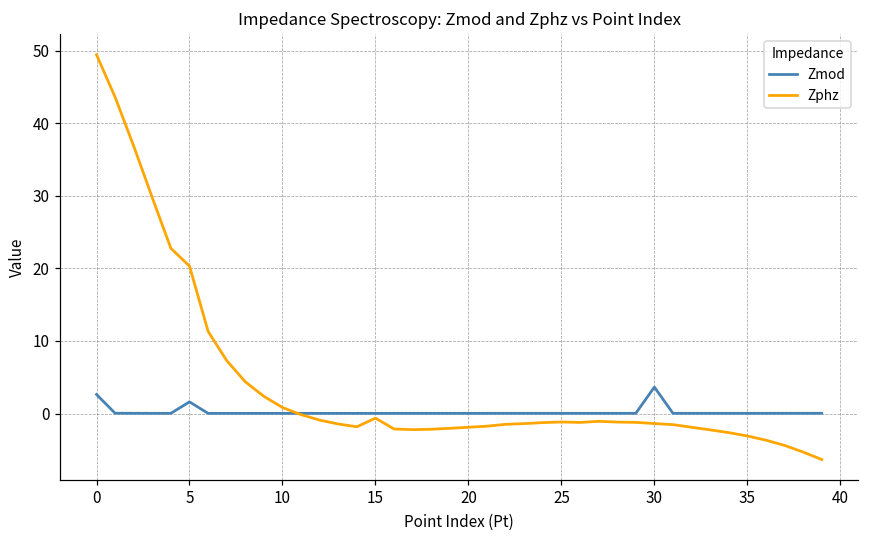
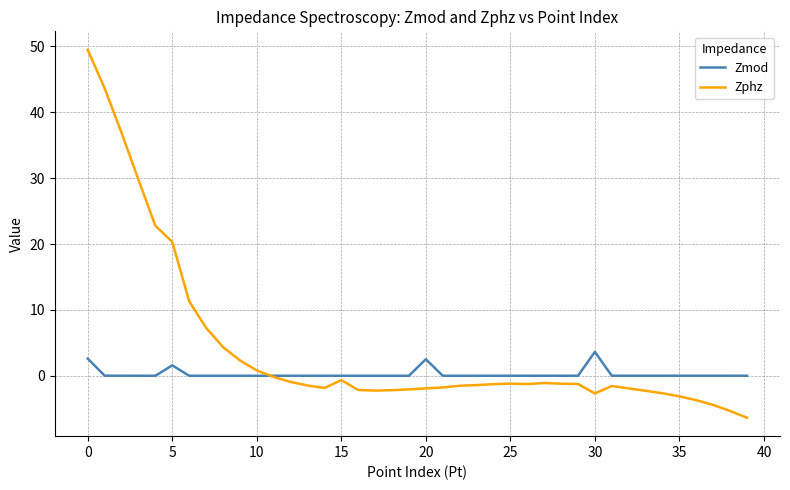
Zmod, 20: 0 -> 3
Zphz, 30: -1 -> -3
